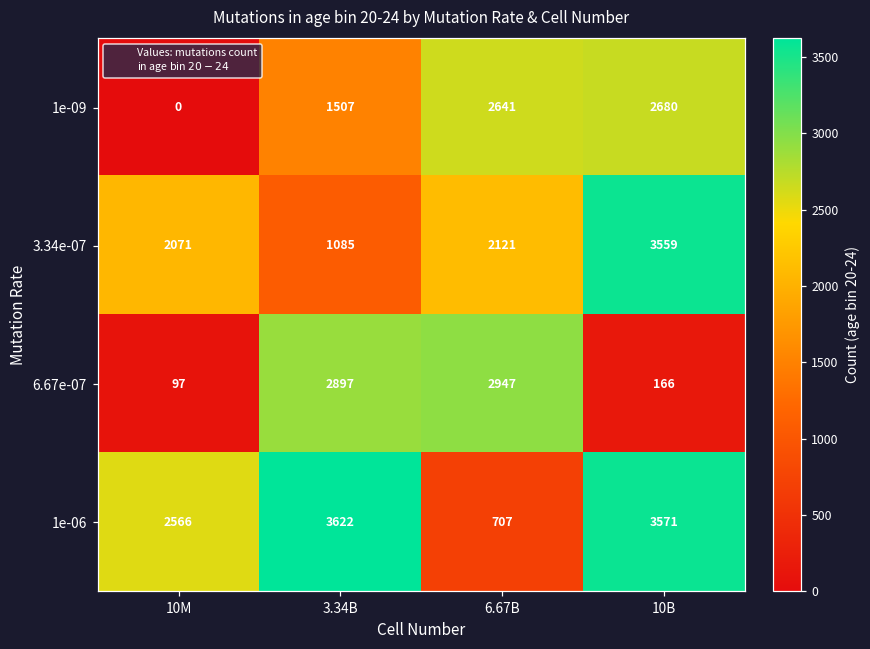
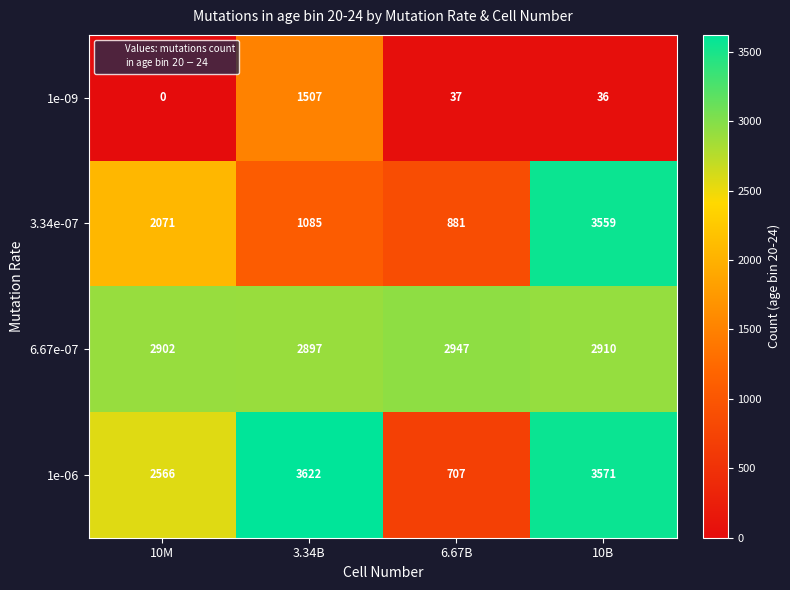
1e-09, 6.67B: 2641 -> 37
1e-09, 10B: 2680 -> 36
3.34e-07, 6.67B: 2121 -> 881
6.67e-07, 10M: 97 -> 2902
6.67e-07, 10B: 166 -> 2910
